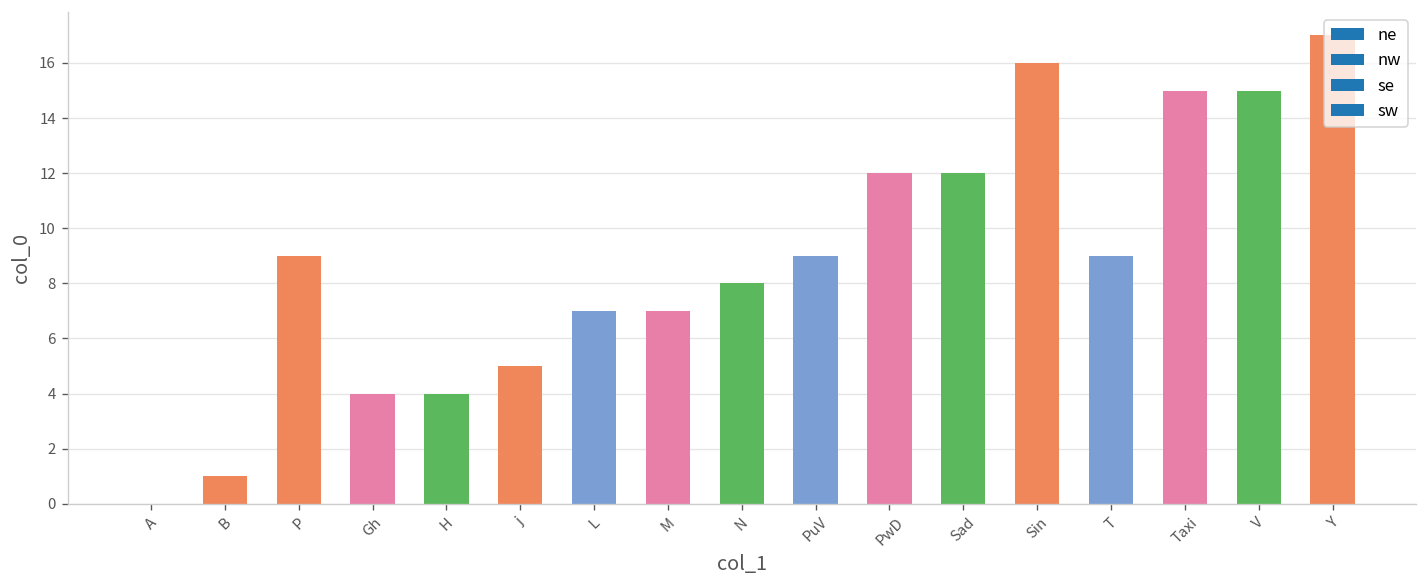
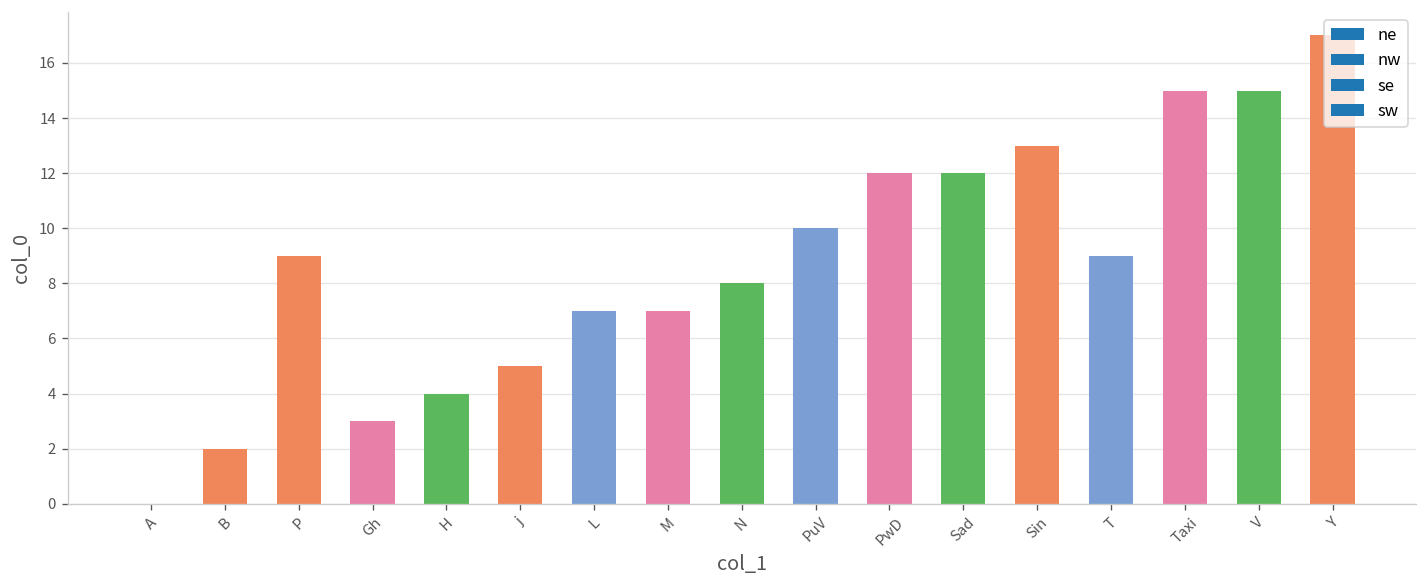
B: 1 -> 2
Gh: 4 -> 3
PuV: 9 -> 10
Sin: 16 -> 13
